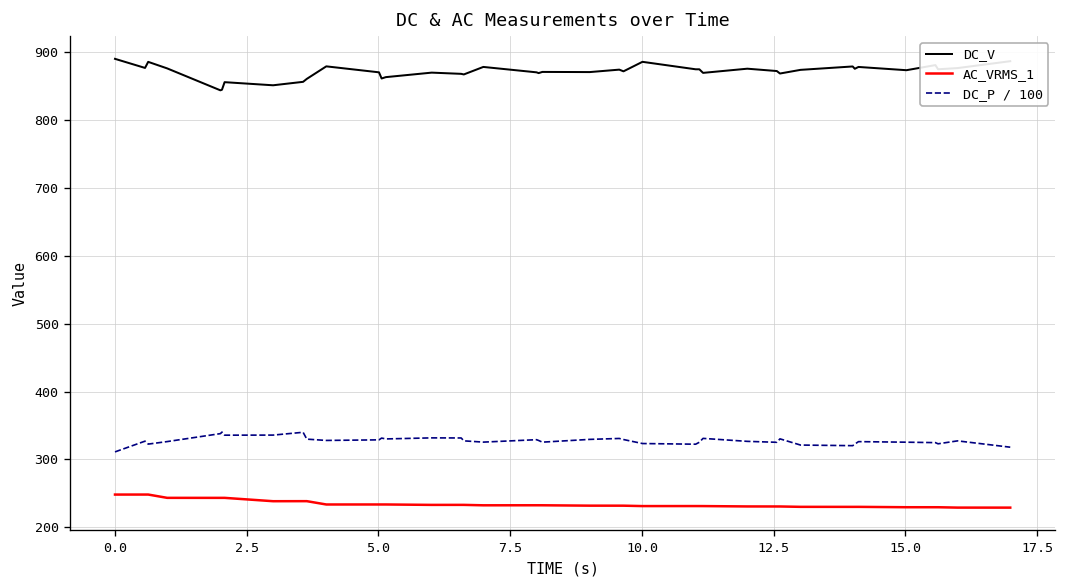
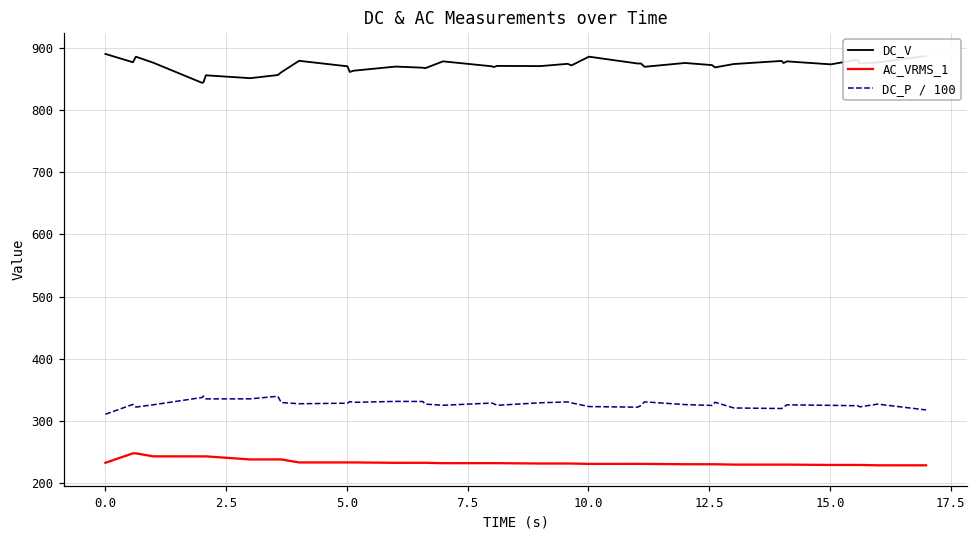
AC_VRMS_1, 0.0: 250 -> 230
